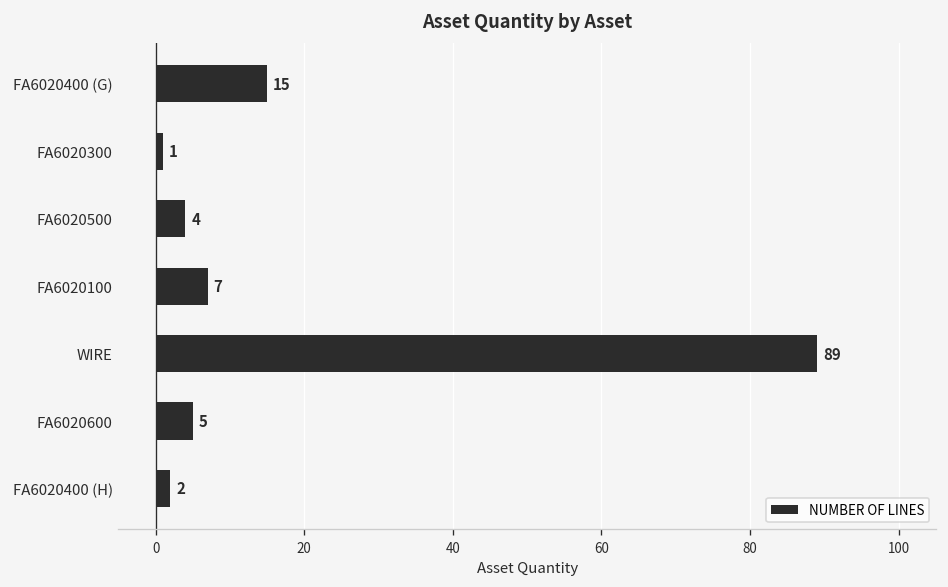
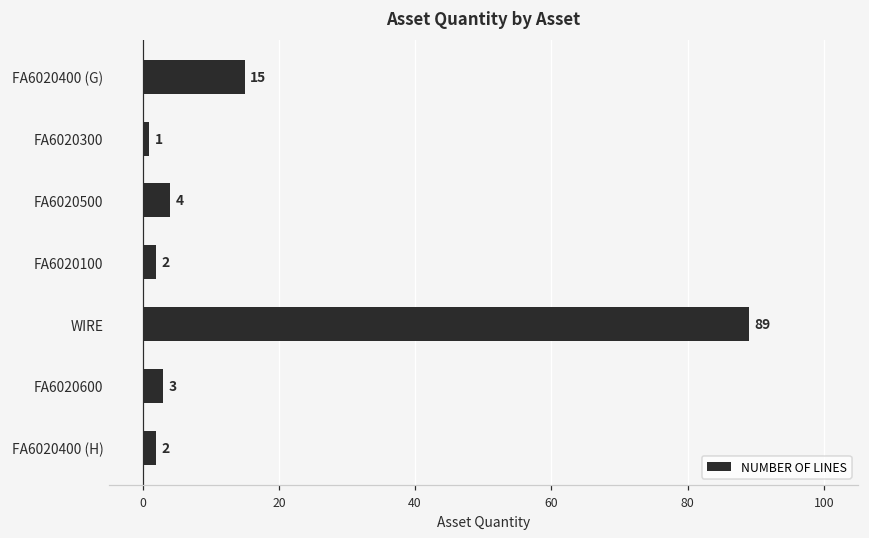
FA6020100: 7 -> 2
FA6020600: 5 -> 3
